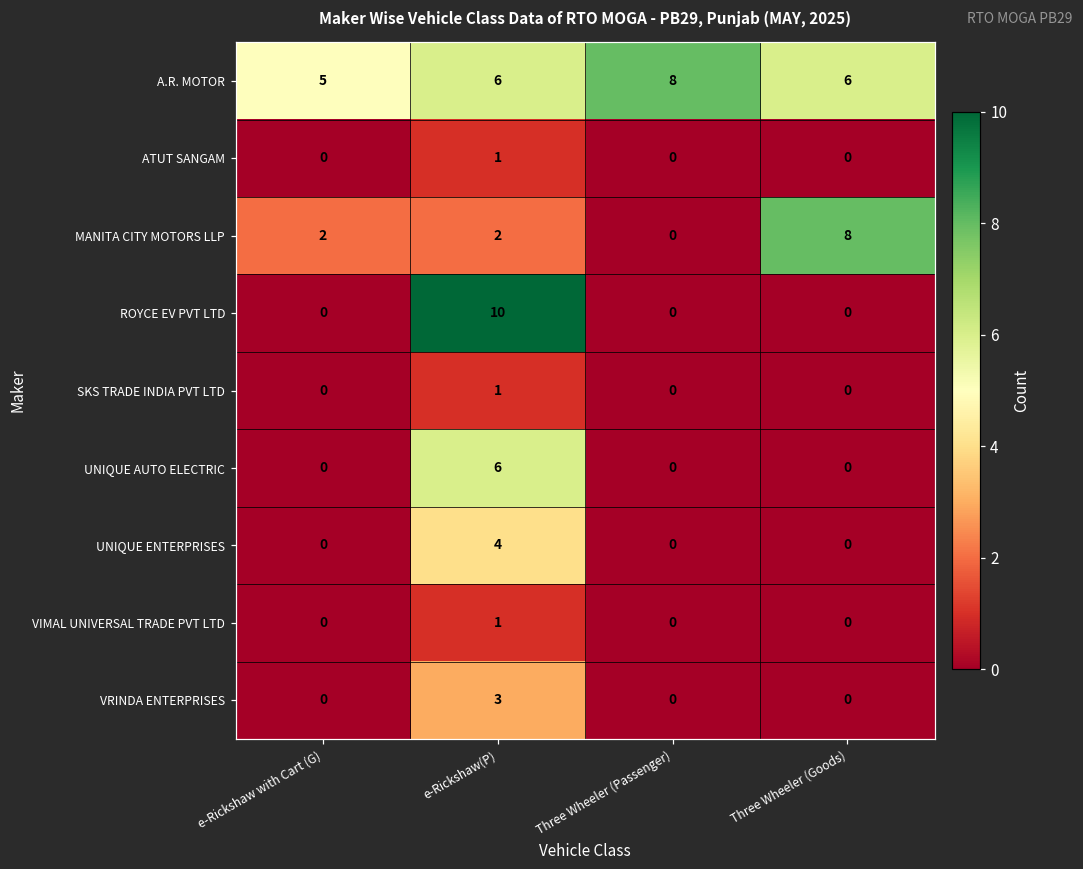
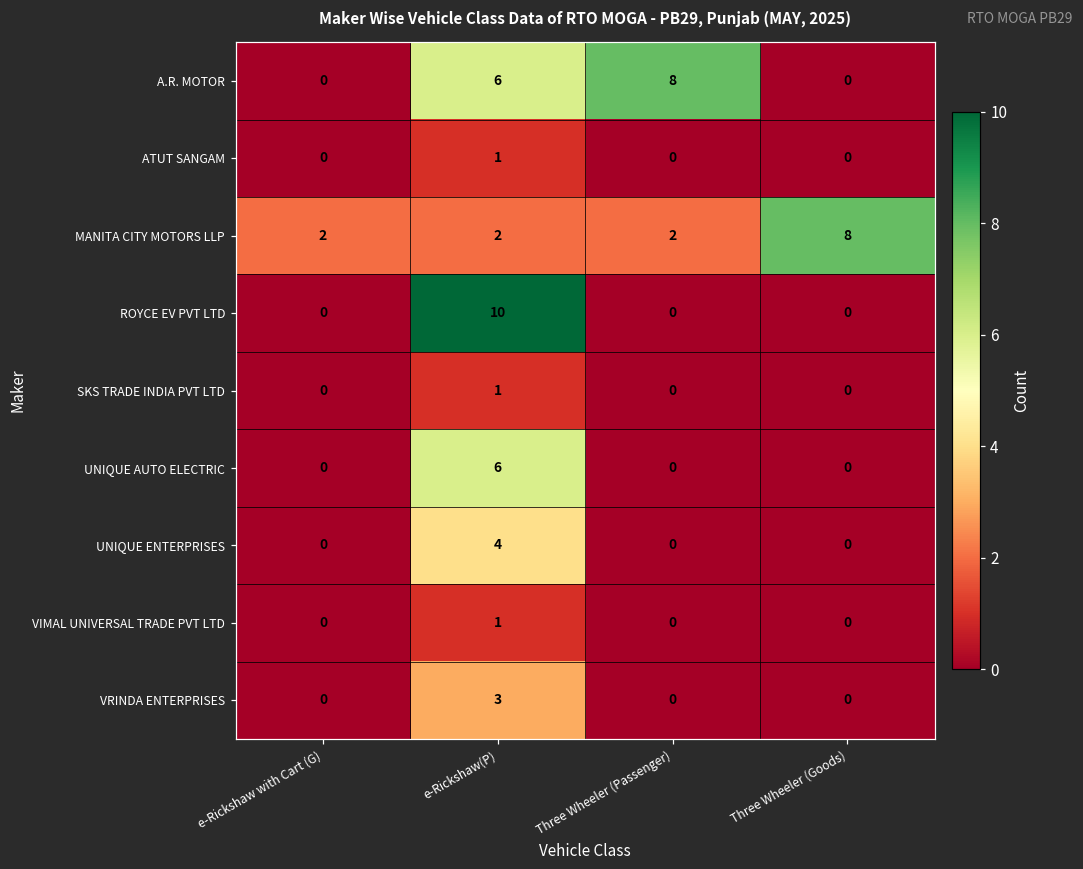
A.R. MOTOR, e-Rickshaw with Cart (G): 5 -> 0
A.R. MOTOR, Three Wheeler (Goods): 6 -> 0
MANITA CITY MOTORS LLP, Three Wheeler (Passenger): 0 -> 2
